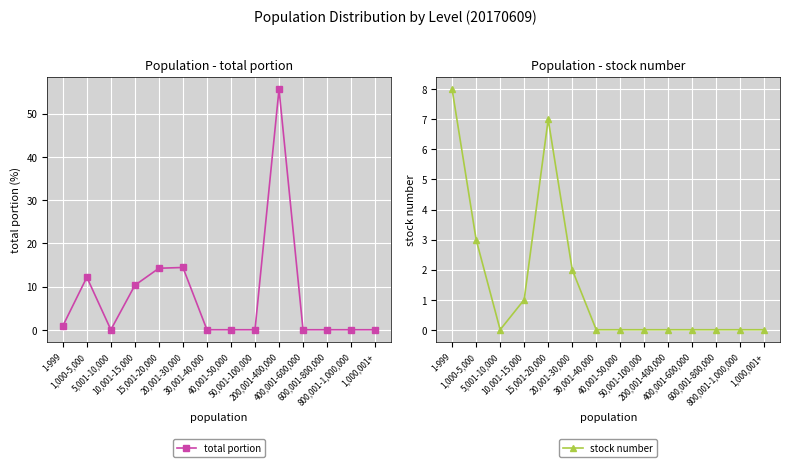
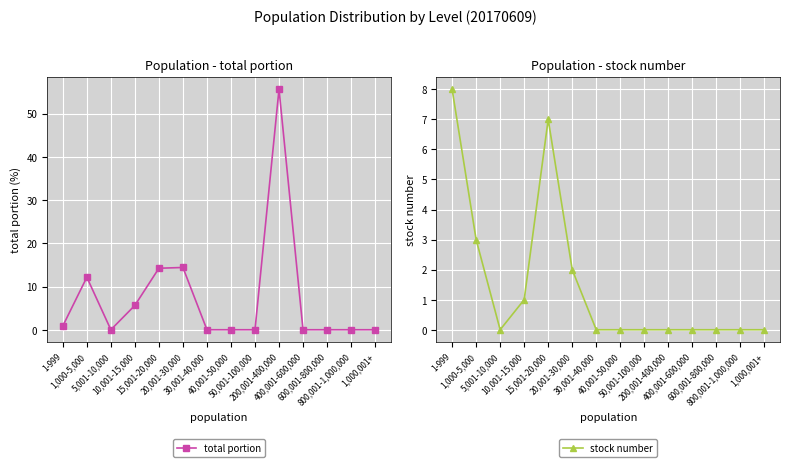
Population - total portion, 10,001-15,000: 10 -> 6
